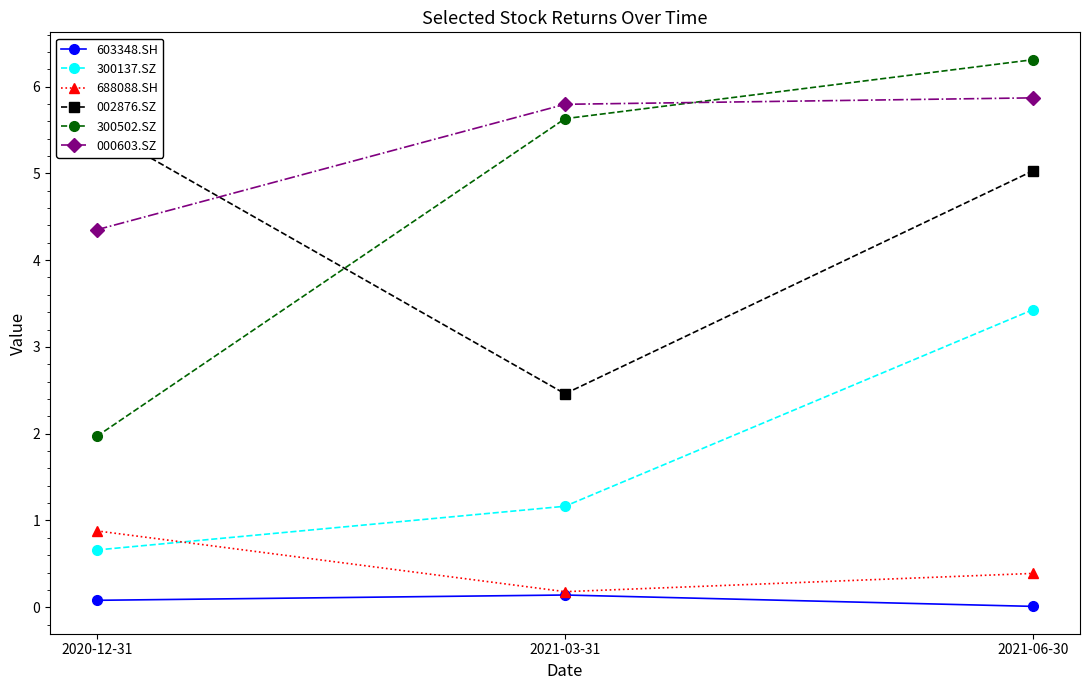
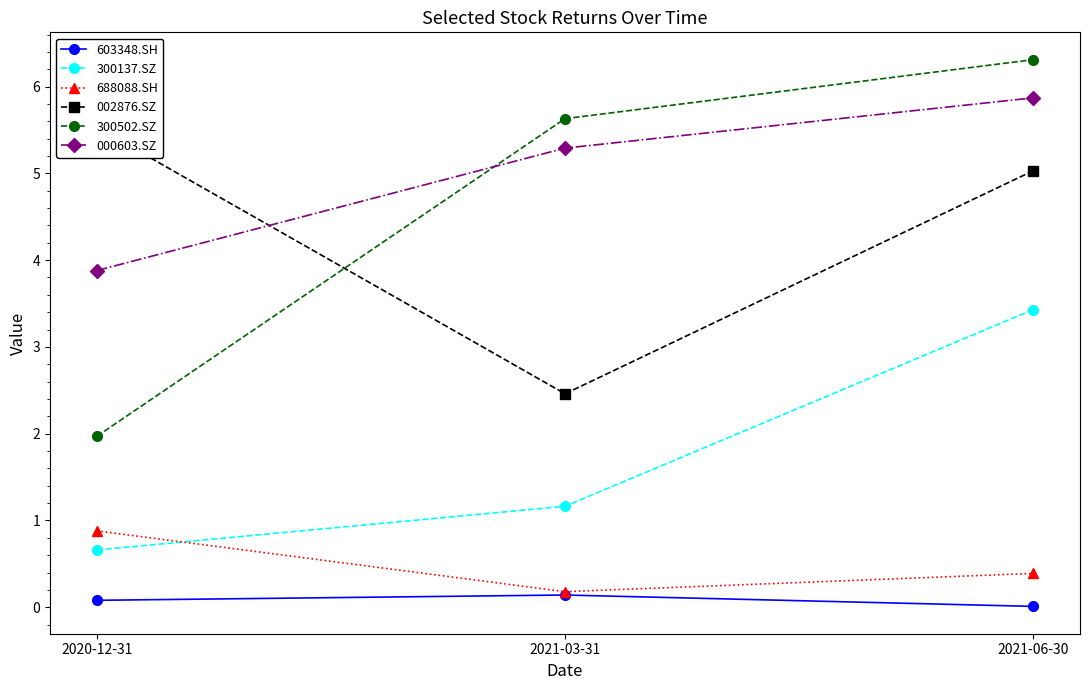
000603.SZ, 2020-12-31: 4.4 -> 3.9
000603.SZ, 2021-03-31: 5.8 -> 5.3
